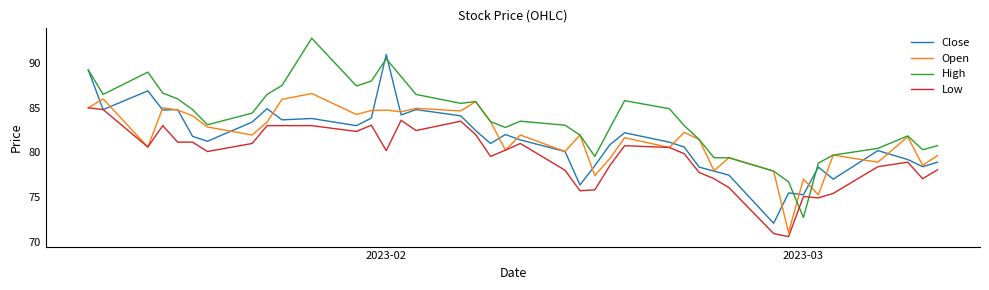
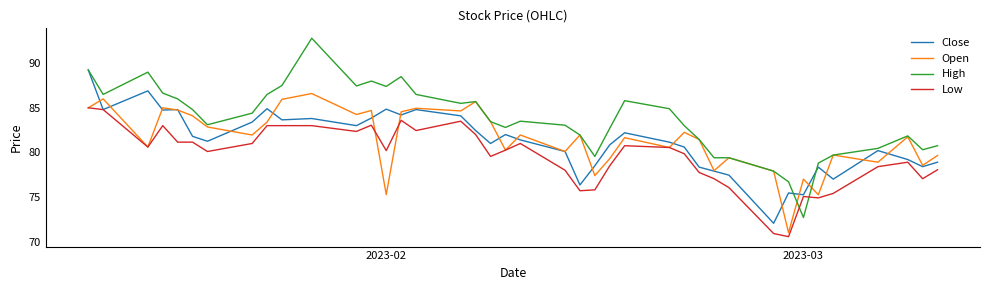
Close, 2023-02: 91 -> 85
Open, 2023-02: 85 -> 75
High, 2023-02: 90 -> 87
